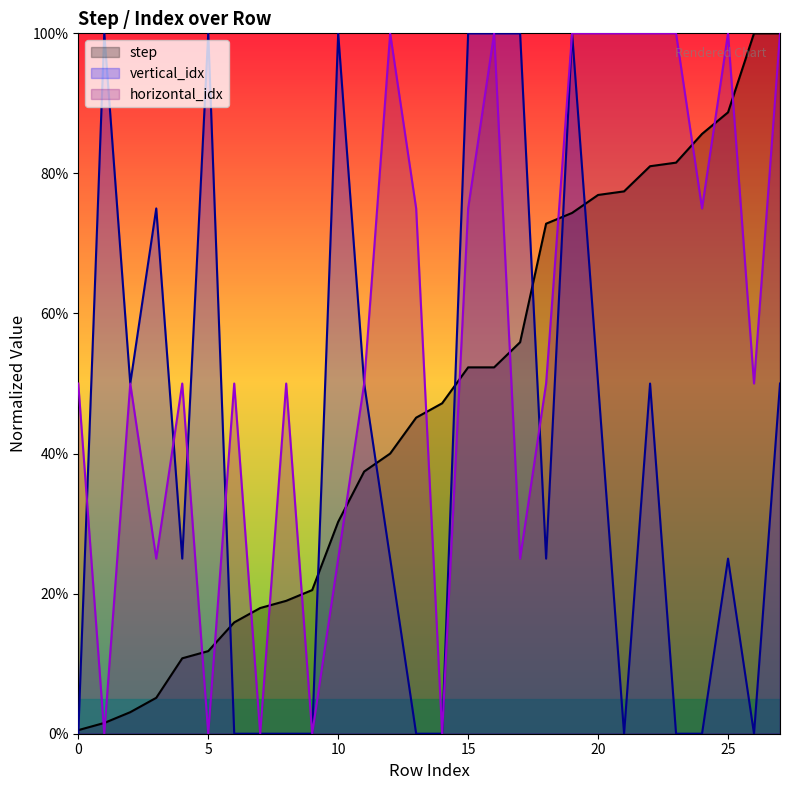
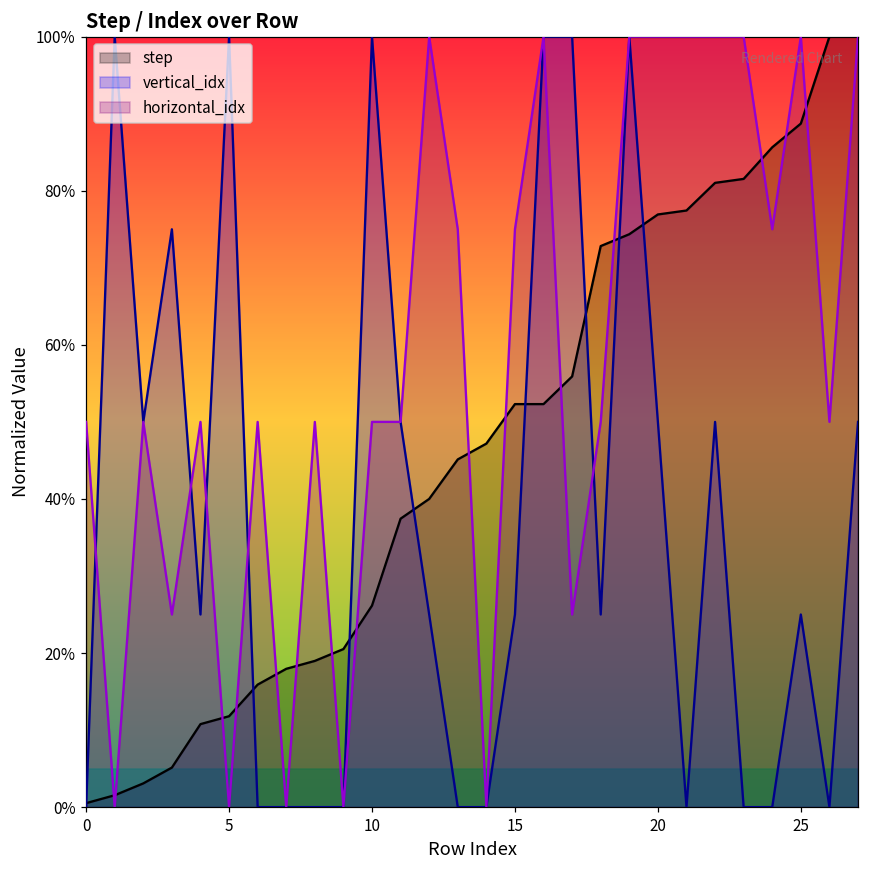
step, 10: 30% -> 26%
horizontal_idx, 10: 25% -> 50%
vertical_idx, 15: 100% -> 25%
